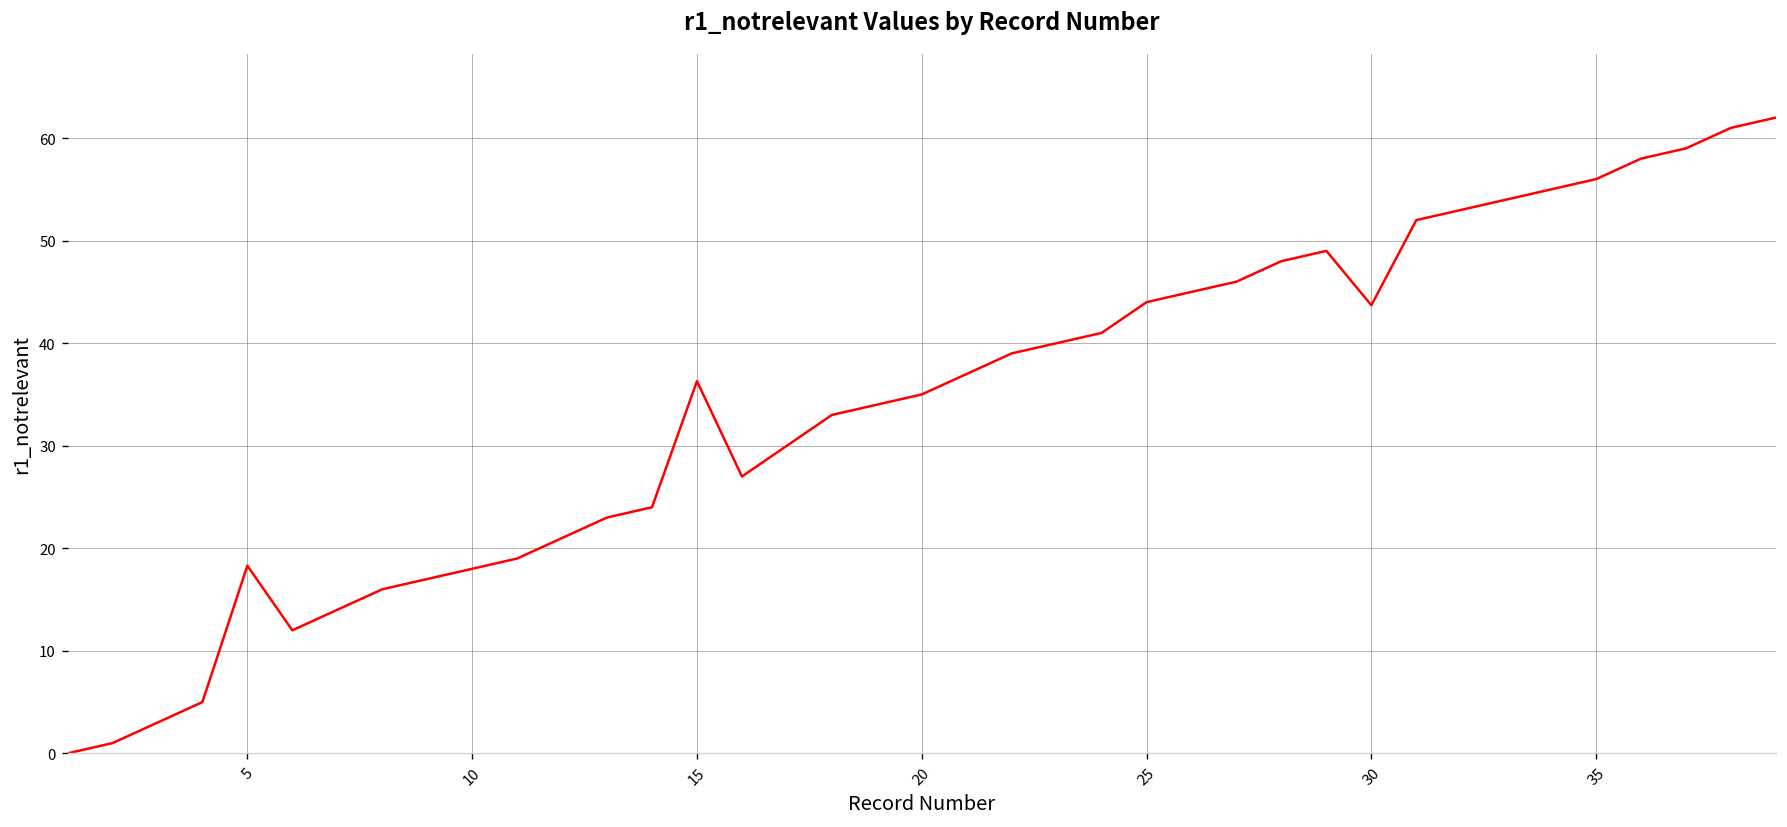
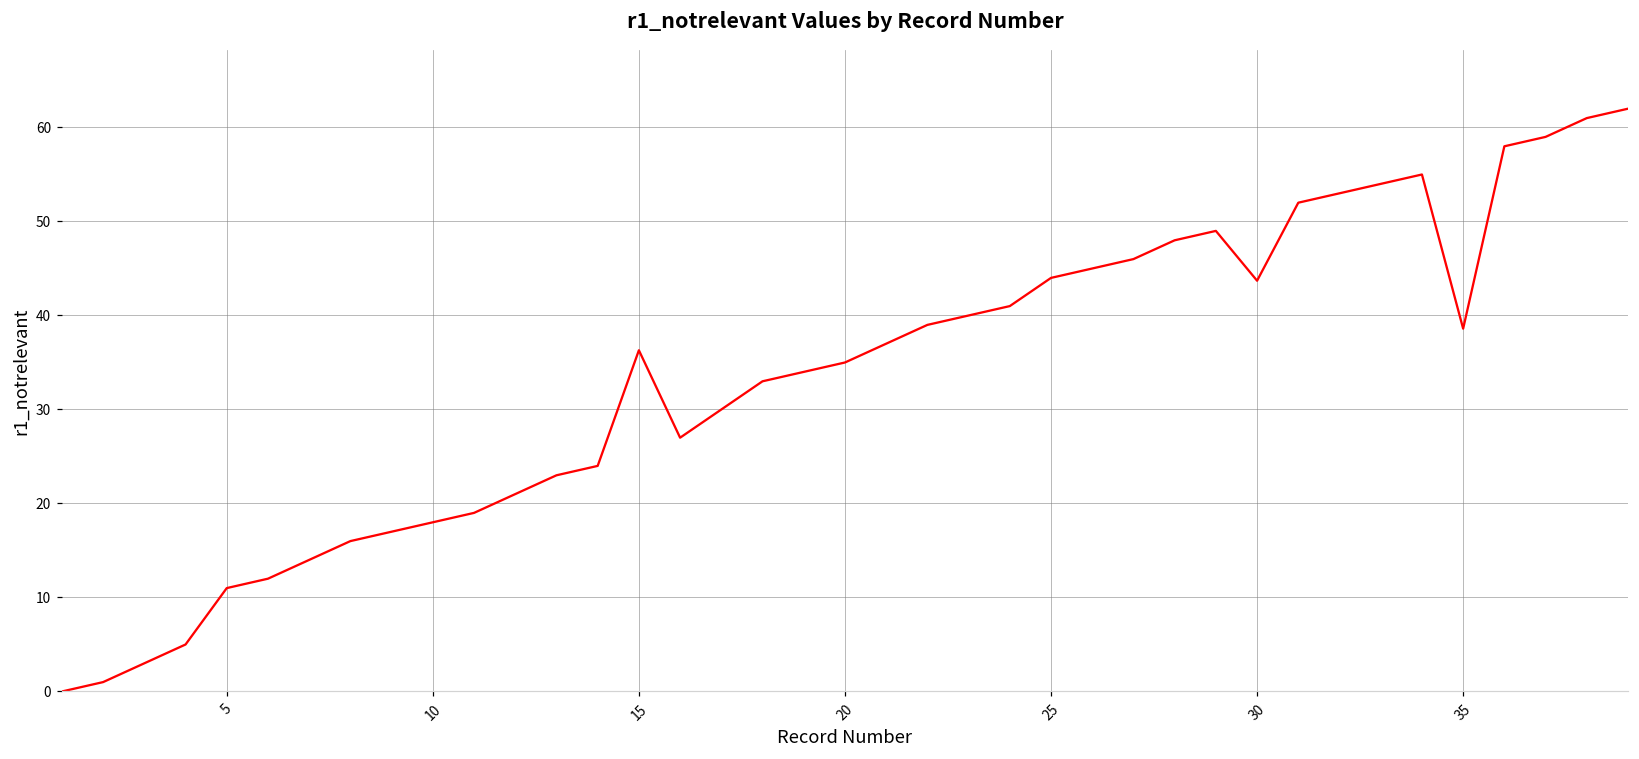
5: 18 -> 11
35: 56 -> 39
